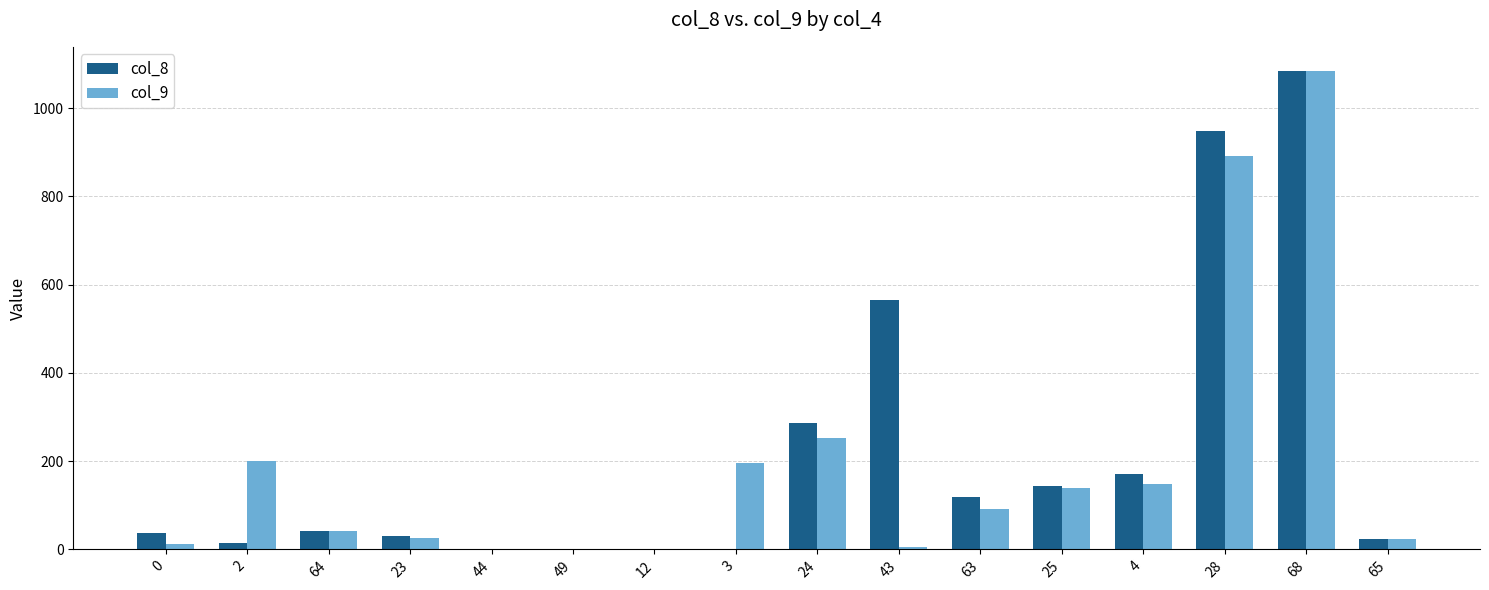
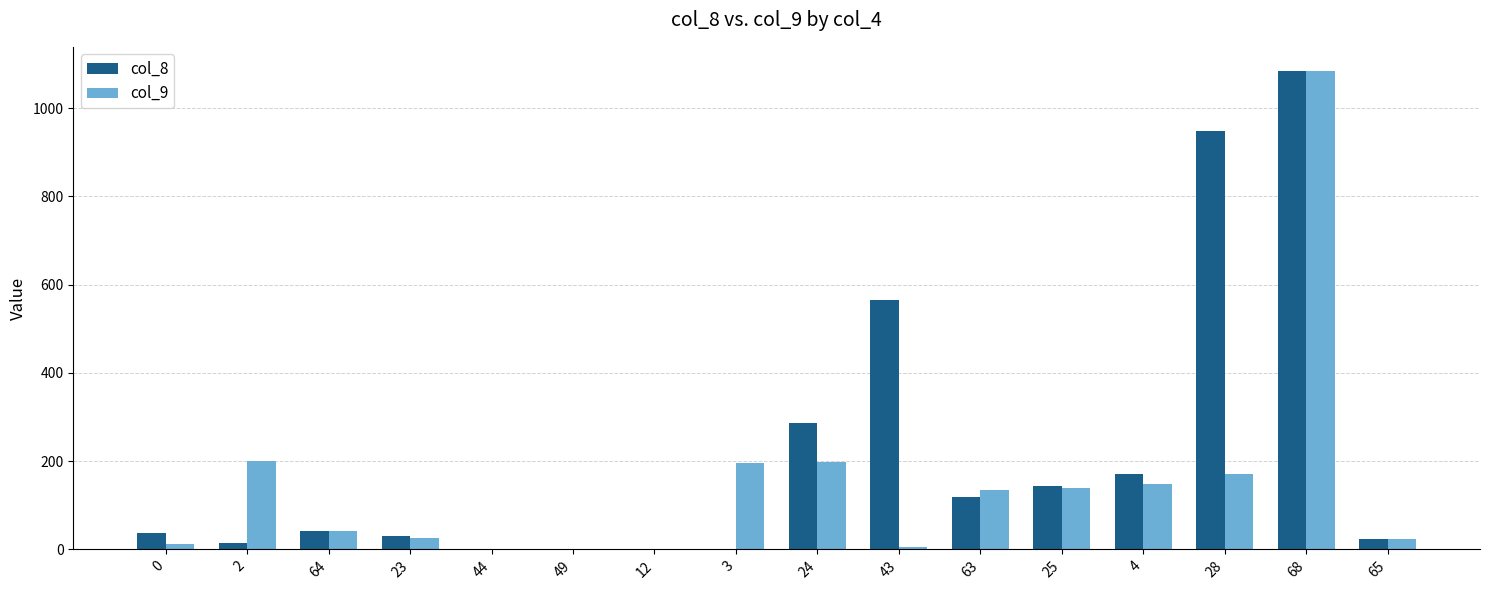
col_9, 24: 250 -> 200
col_9, 63: 90 -> 140
col_9, 28: 890 -> 170
